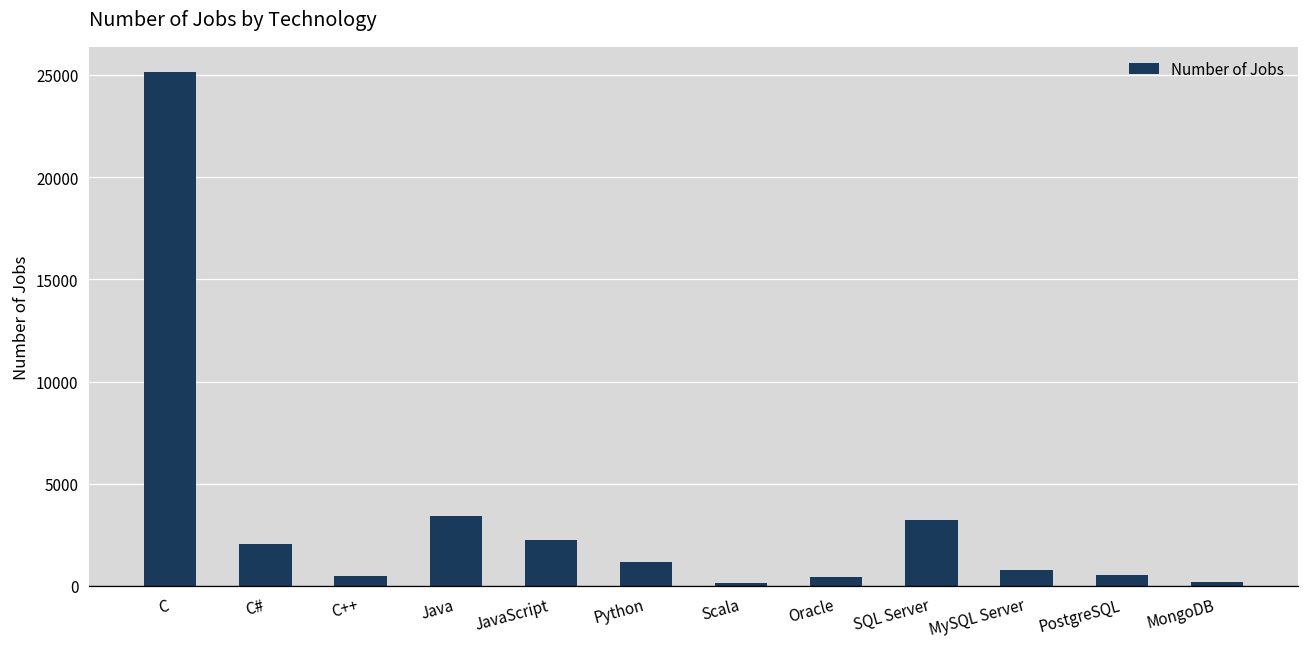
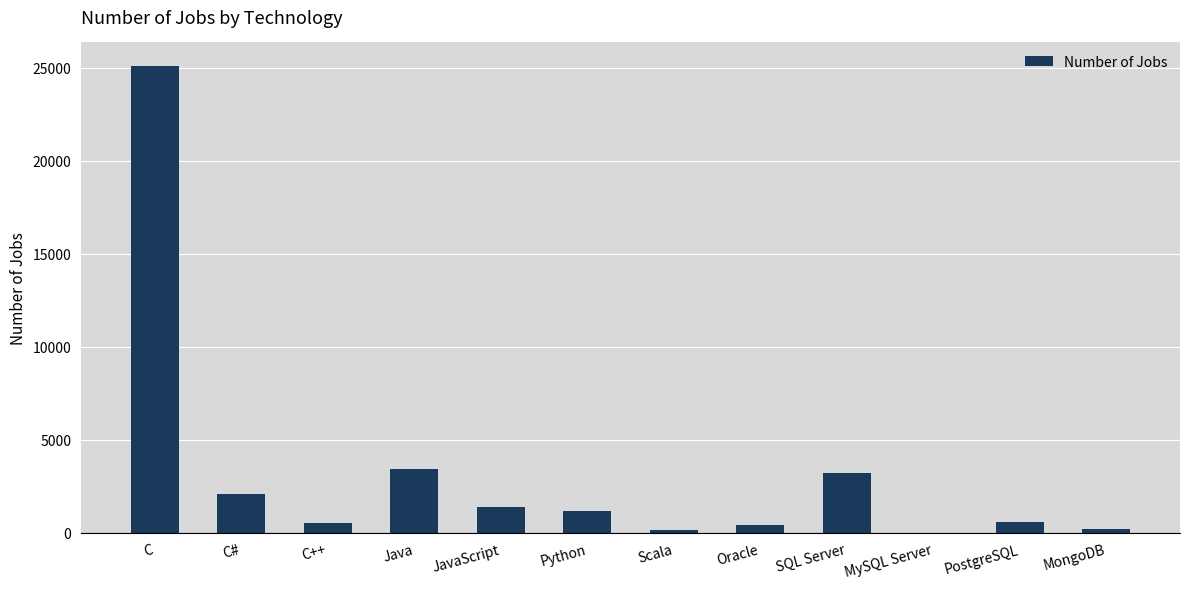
JavaScript: 2200 -> 1400
MySQL Server: 800 -> 0
